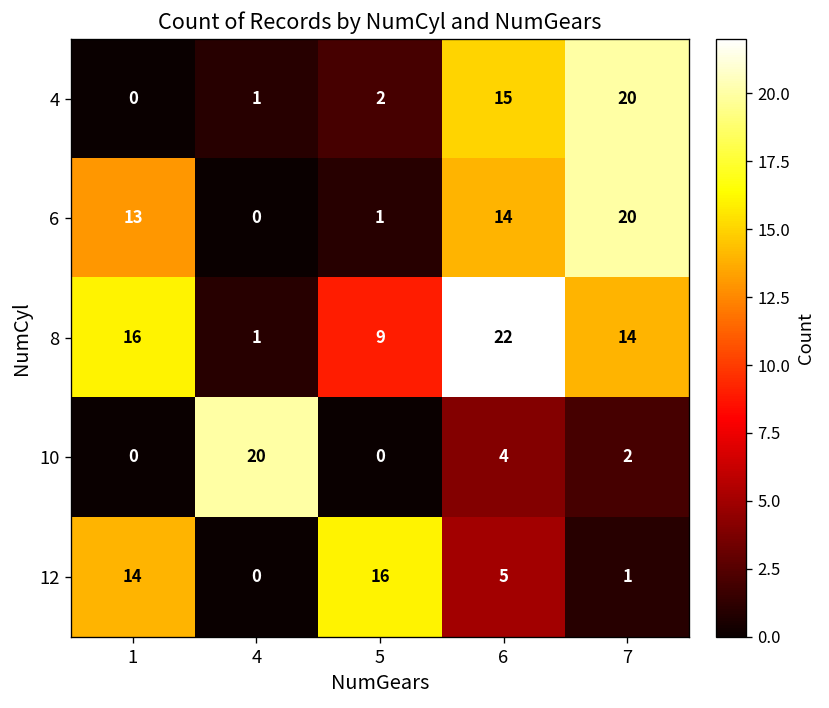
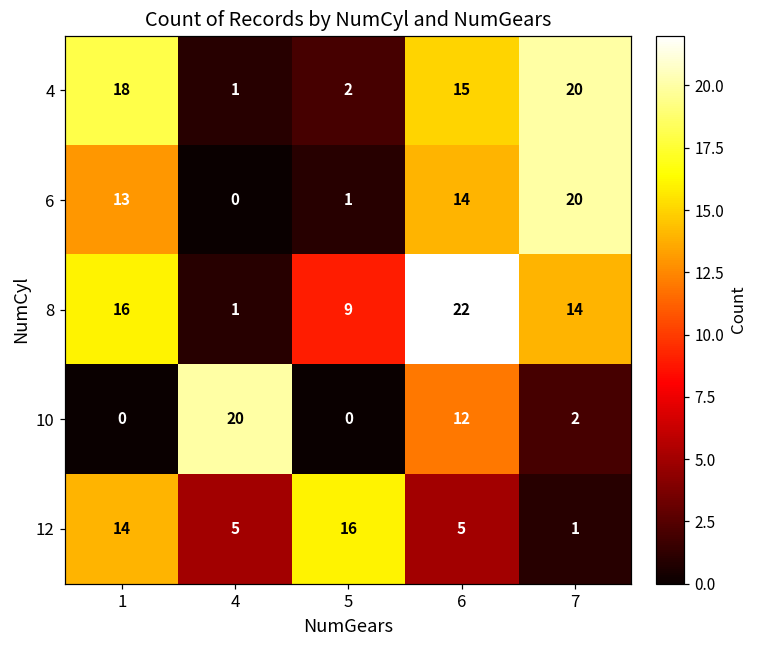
4, 1: 0 -> 18
10, 6: 4 -> 12
12, 4: 0 -> 5
